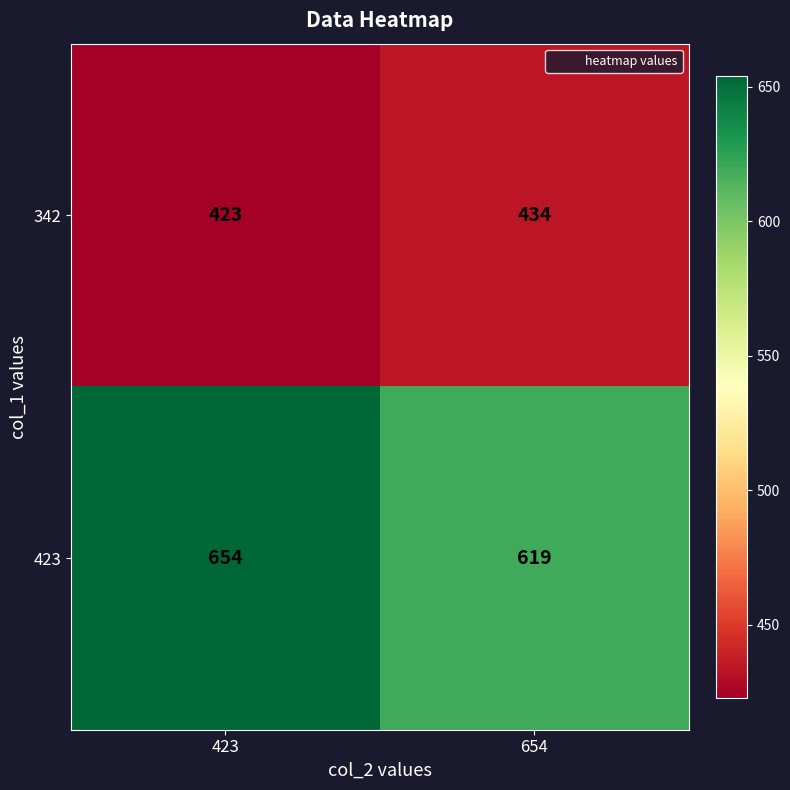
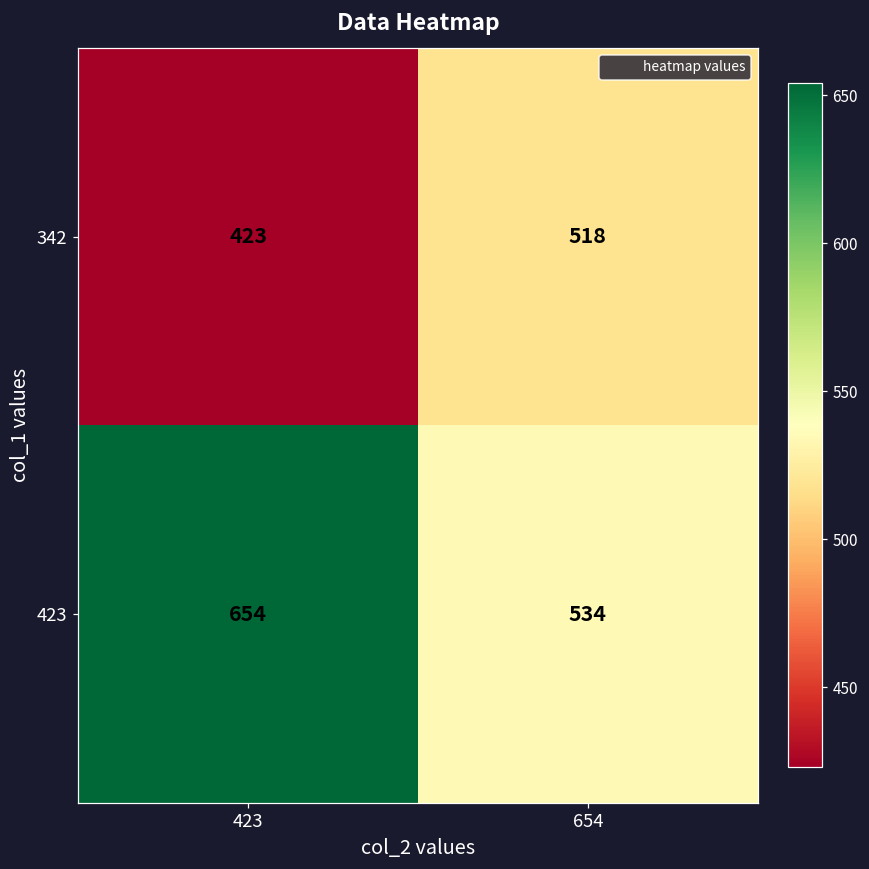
342, 654: 434 -> 518
423, 654: 619 -> 534
